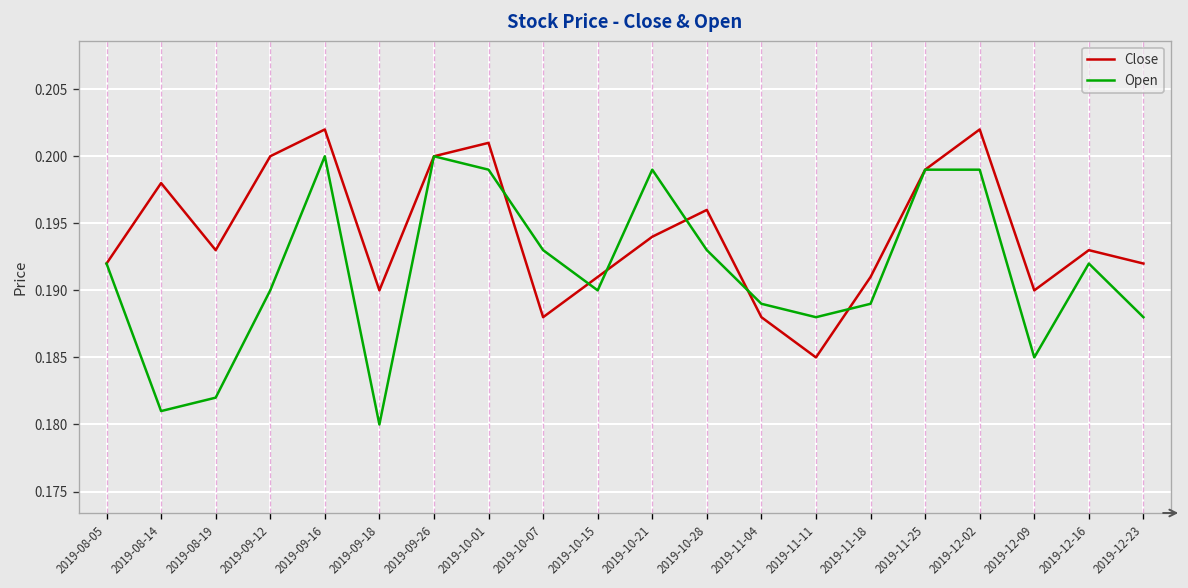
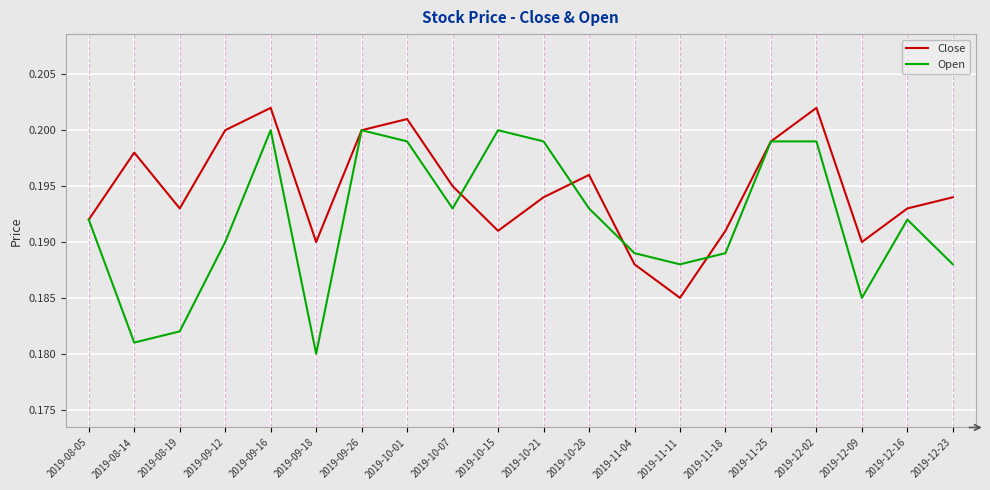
Close, 2019-10-07: 0.188 -> 0.195
Open, 2019-10-15: 0.19 -> 0.20
Close, 2019-12-23: 0.192 -> 0.194
